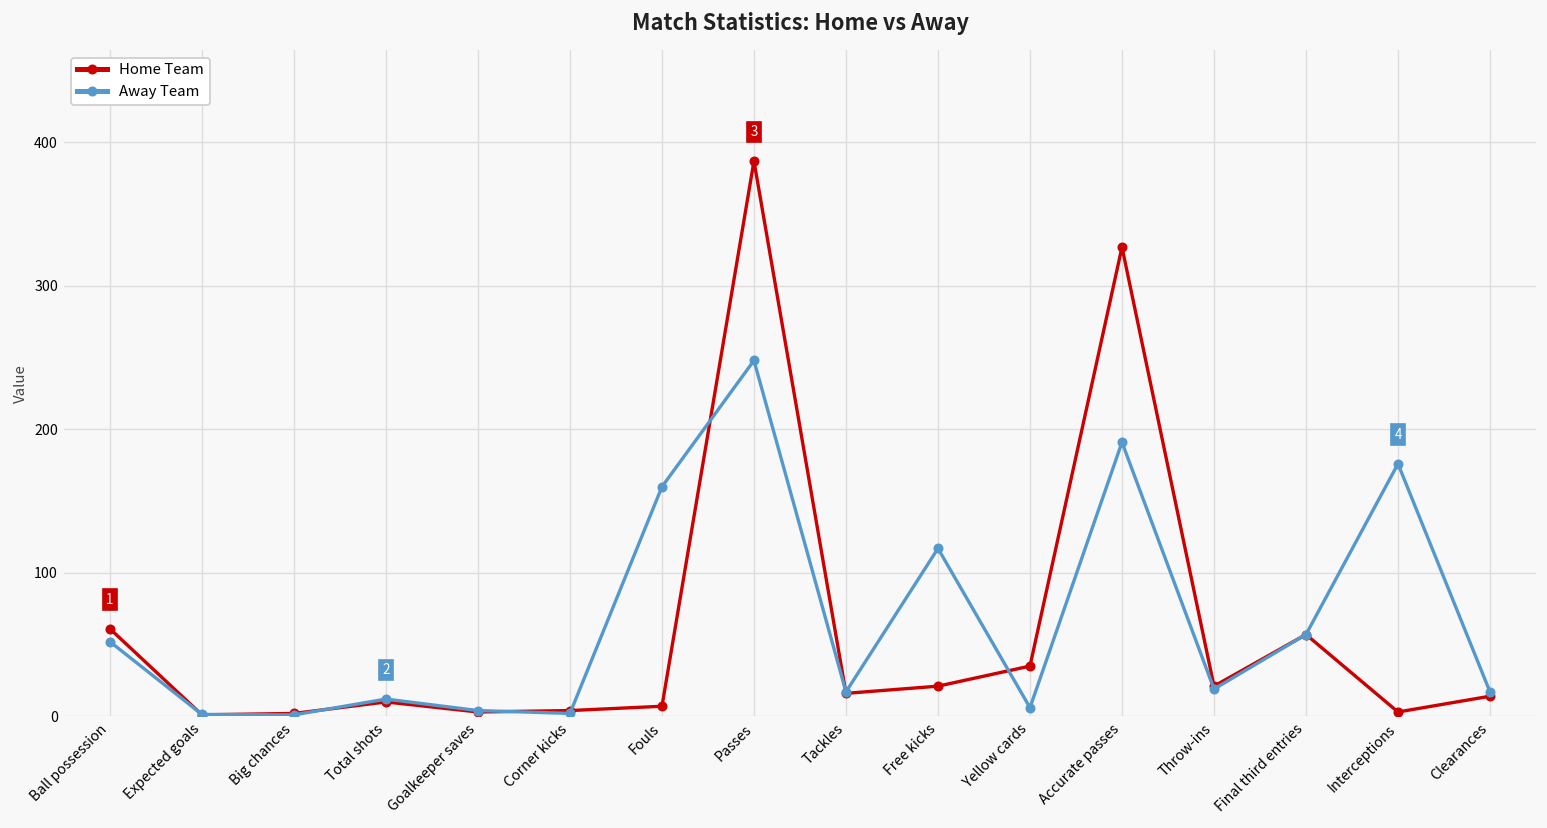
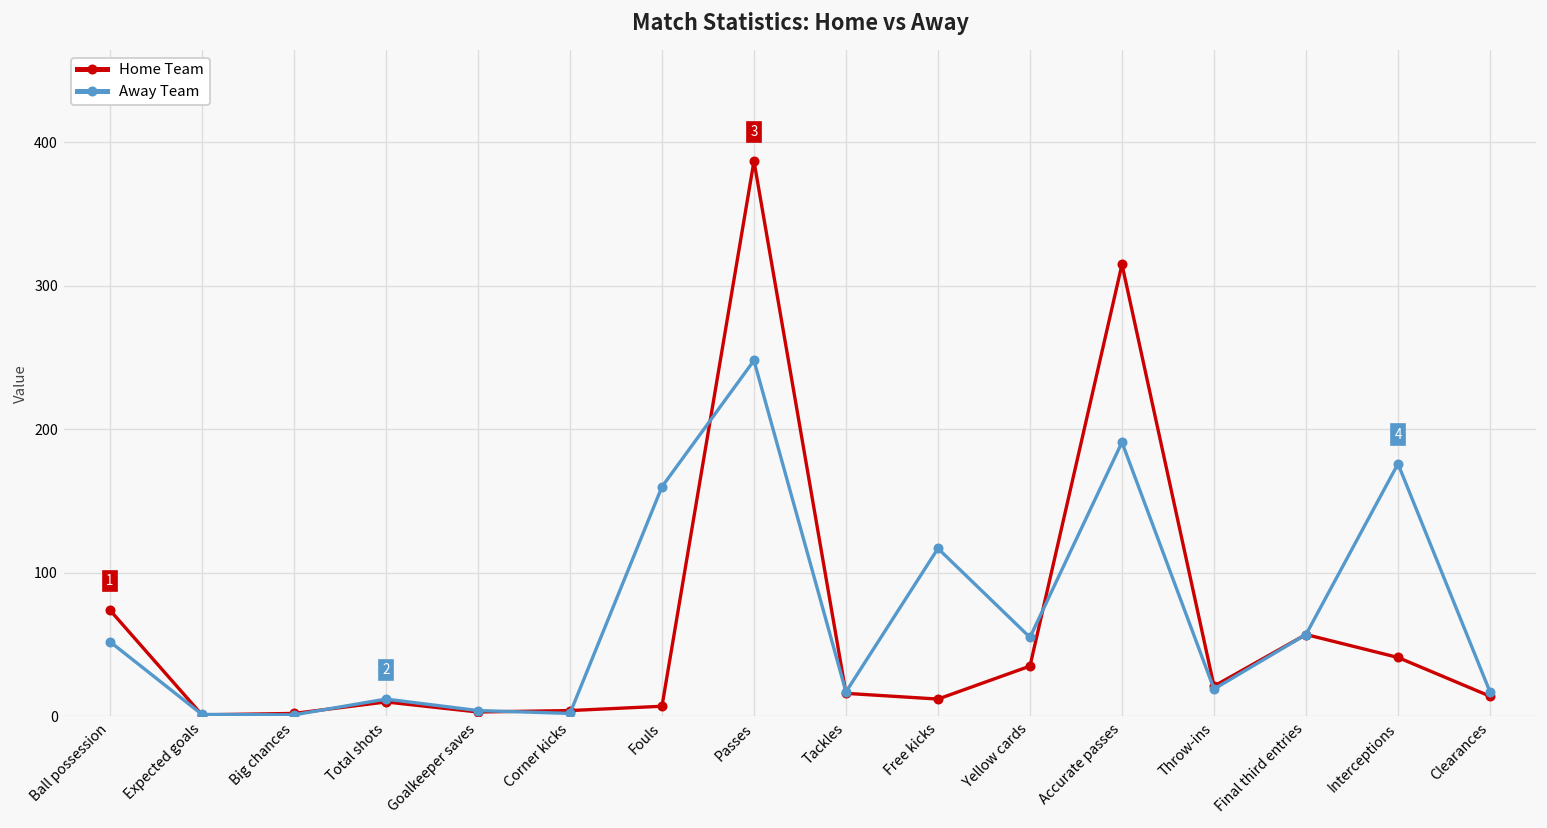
Home Team, Ball possession: 61 -> 74
Home Team, Free kicks: 21 -> 12
Away Team, Yellow cards: 6 -> 55
Home Team, Accurate passes: 327 -> 315
Home Team, Interceptions: 3 -> 41
